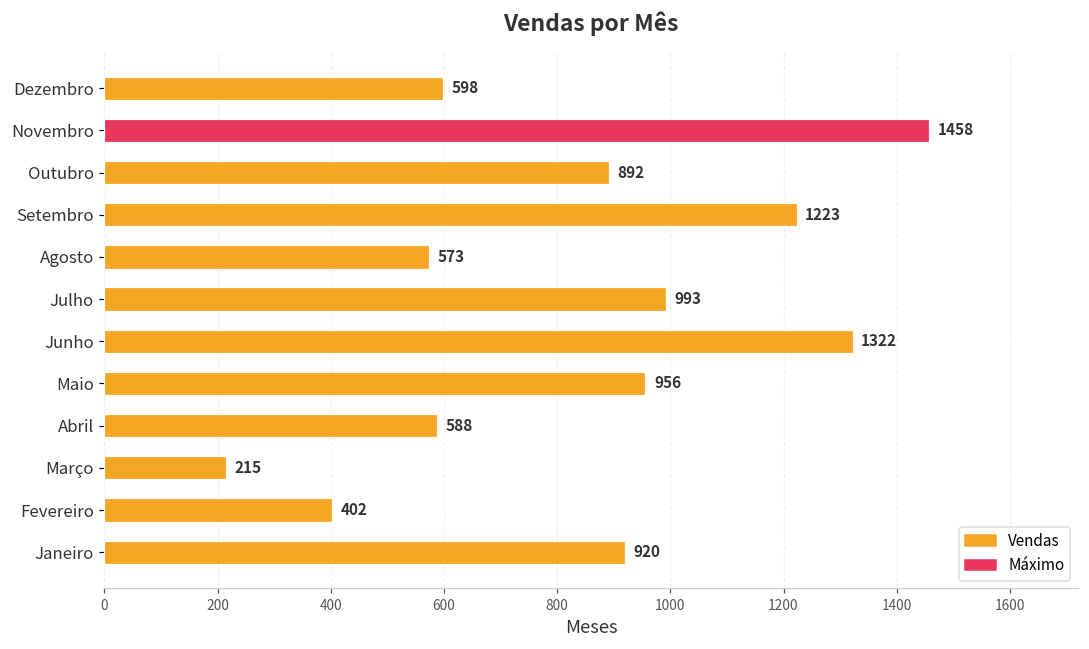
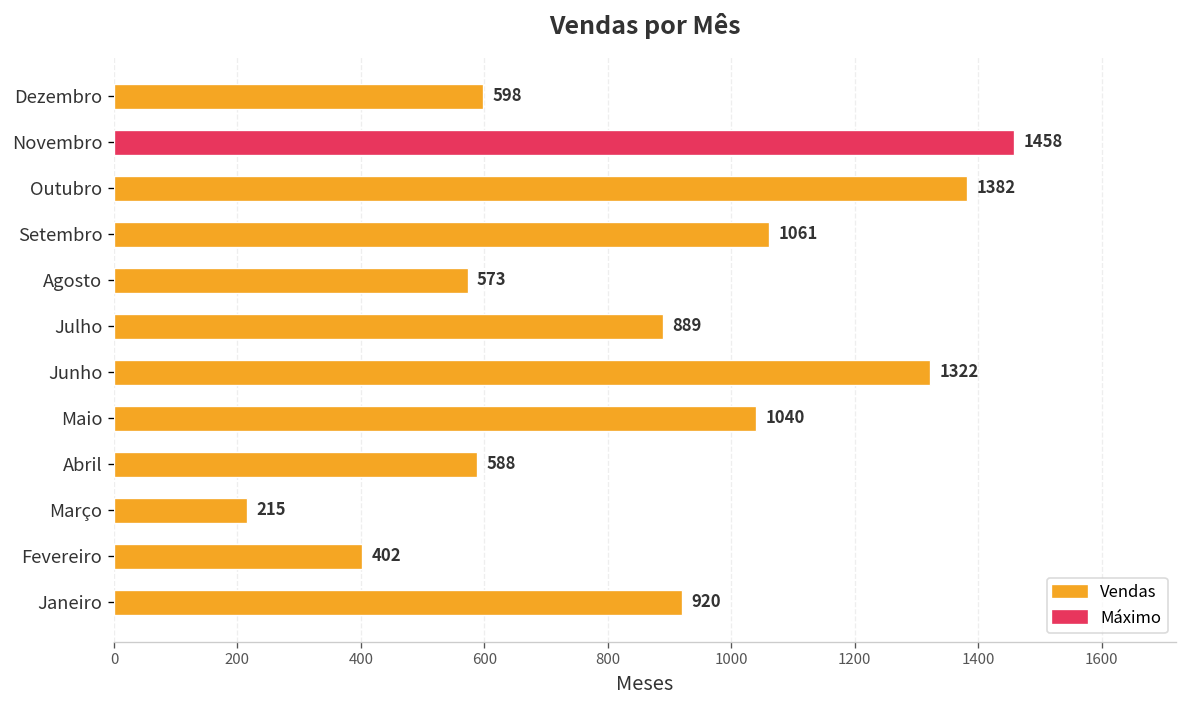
Outubro: 892 -> 1382
Setembro: 1223 -> 1061
Julho: 993 -> 889
Maio: 956 -> 1040
